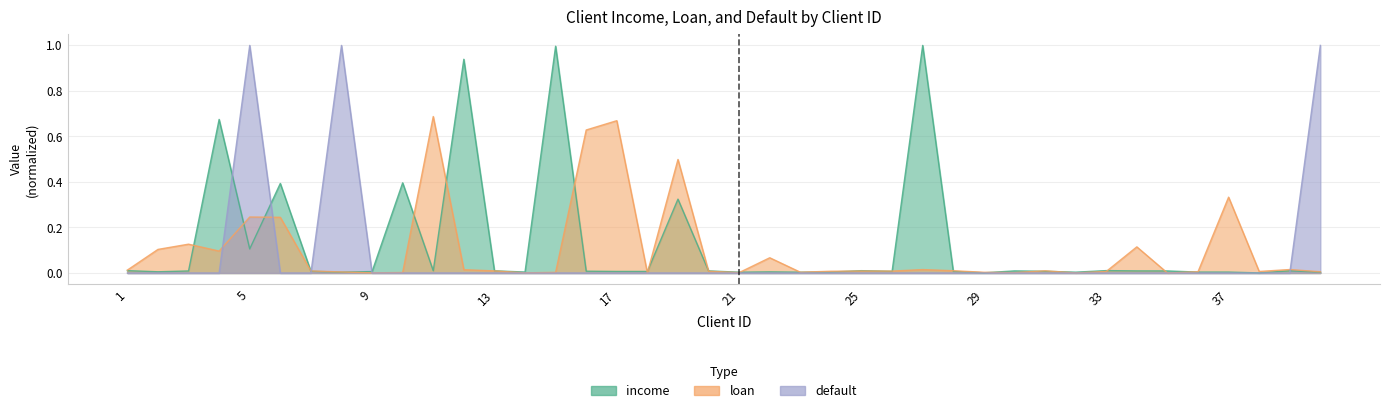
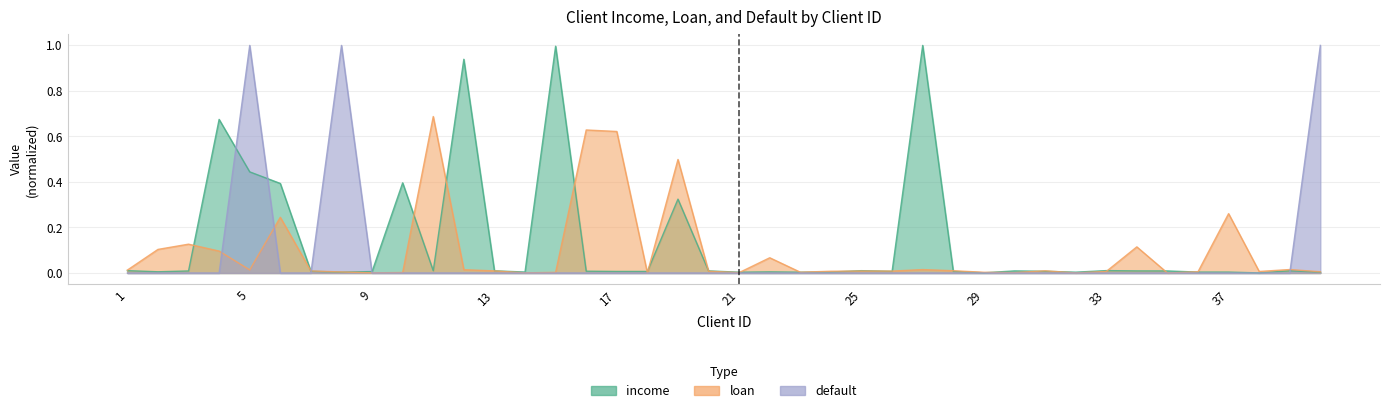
income, 5: 0.11 -> 0.44
loan, 5: 0.25 -> 0.01
loan, 17: 0.67 -> 0.62
loan, 37: 0.33 -> 0.26
